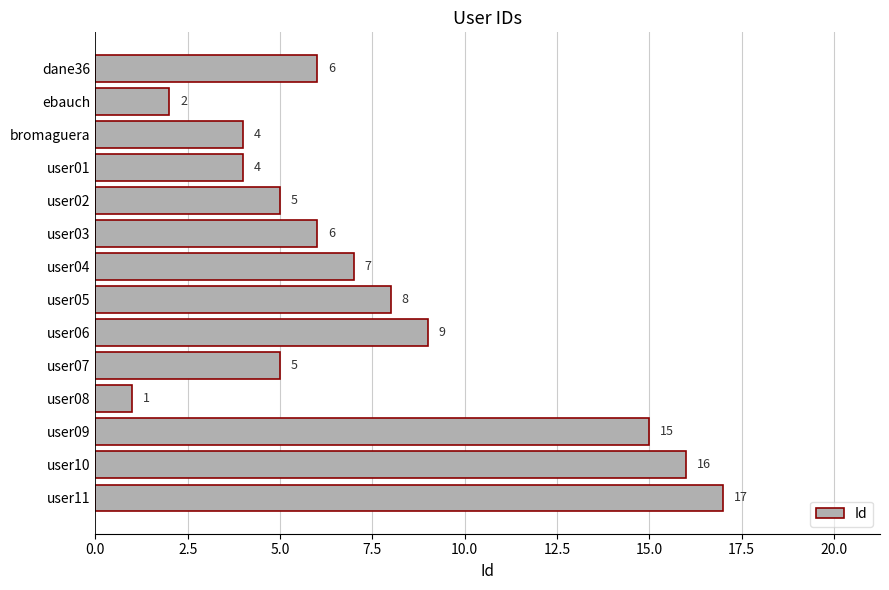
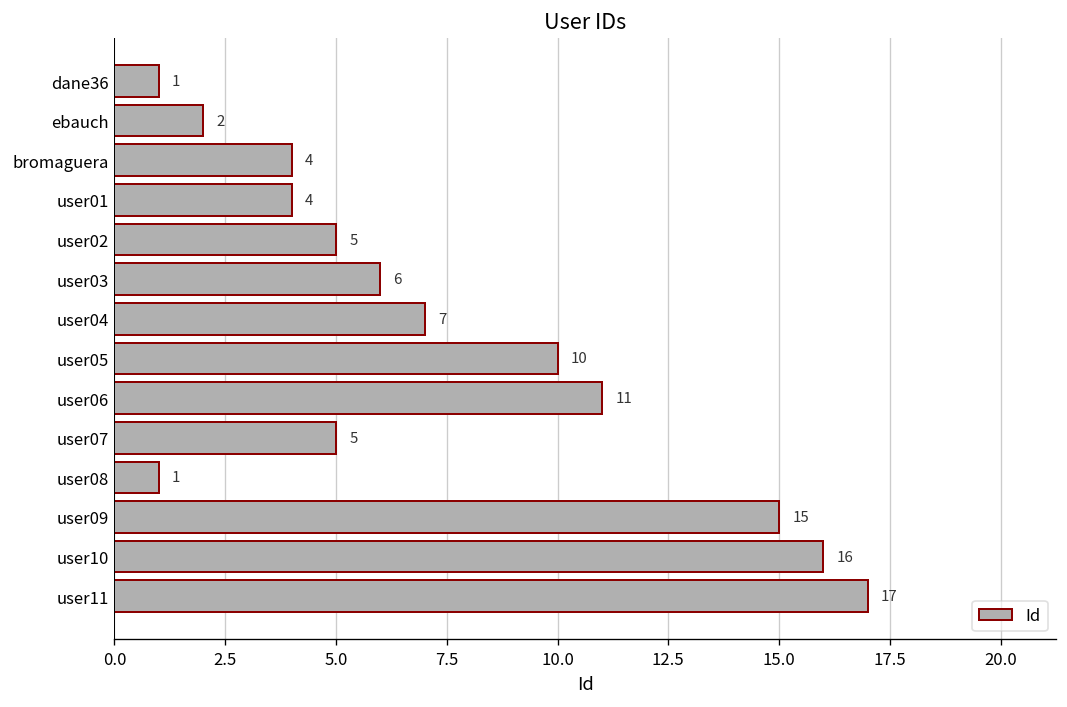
dane36: 6 -> 1
user05: 8 -> 10
user06: 9 -> 11
